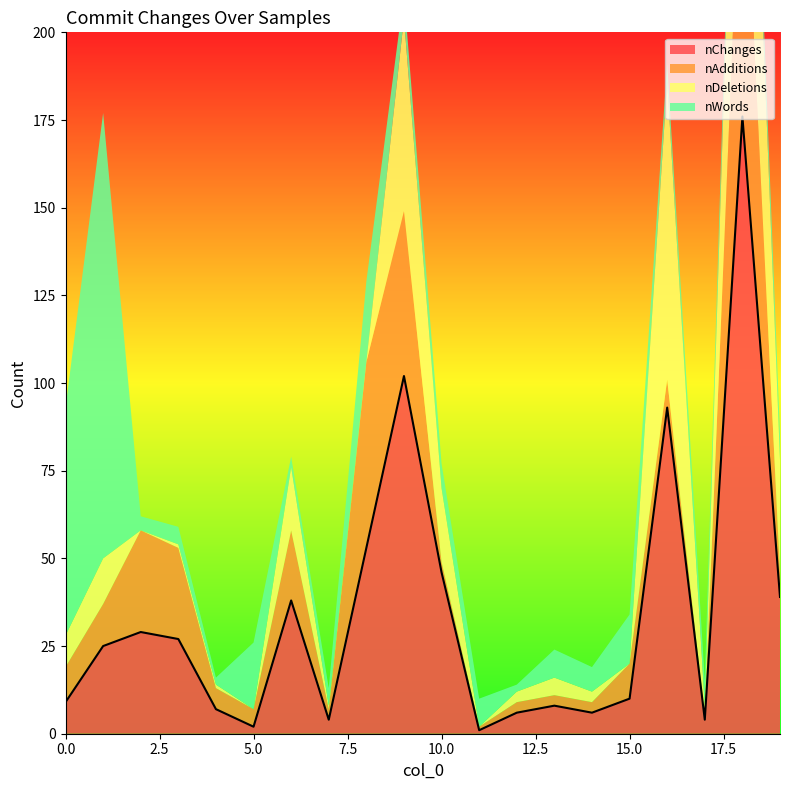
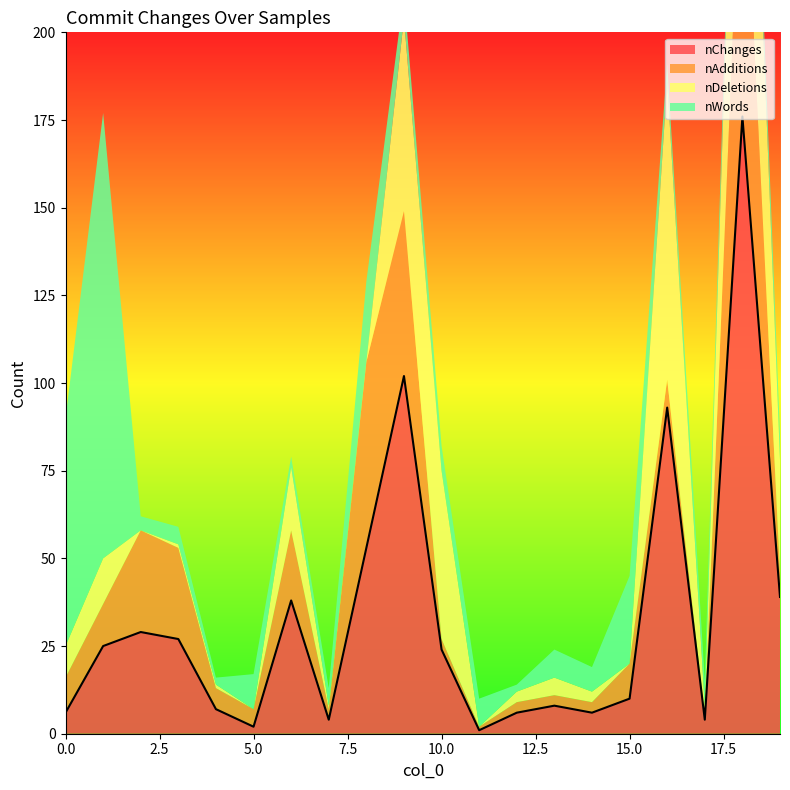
nChanges, 0.0: 9 -> 6
nWords, 5.0: 19 -> 10
nChanges, 10.0: 46 -> 24
nDeletions, 10.0: 21 -> 48
nWords, 15.0: 14 -> 25
